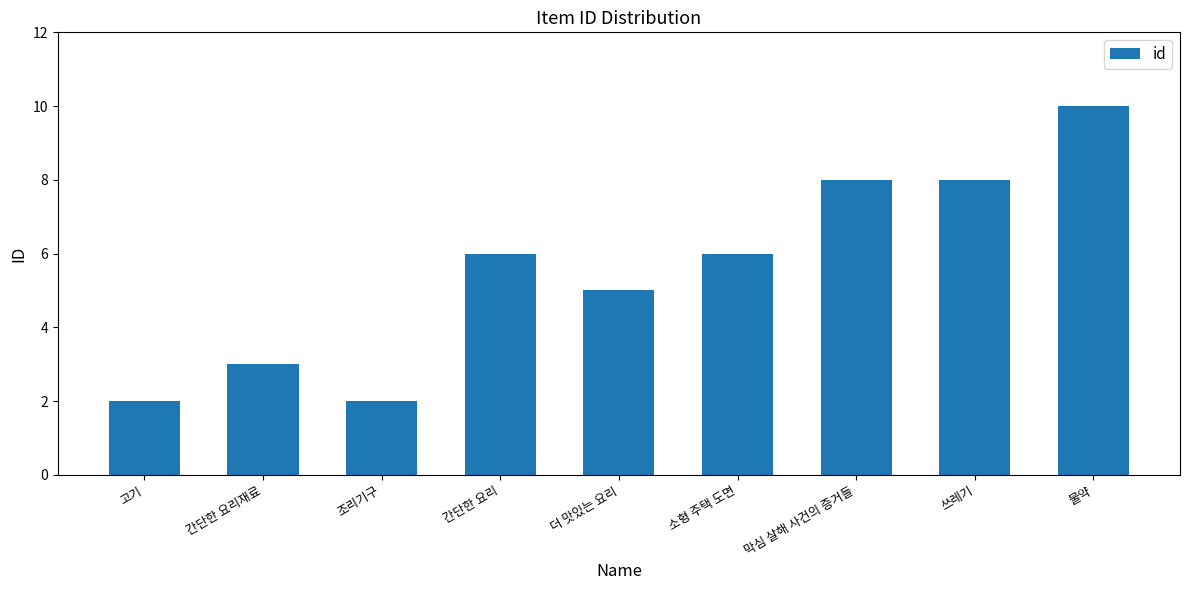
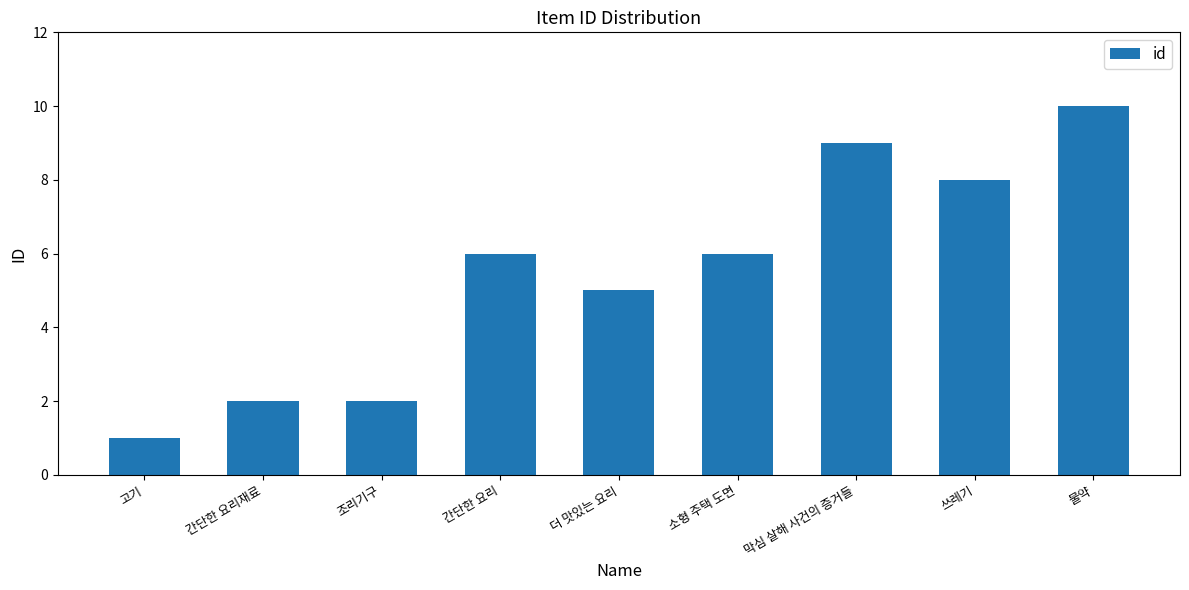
고기: 2 -> 1
간단한 요리재료: 3 -> 2
막심 살해 사건의 증거들: 8 -> 9
